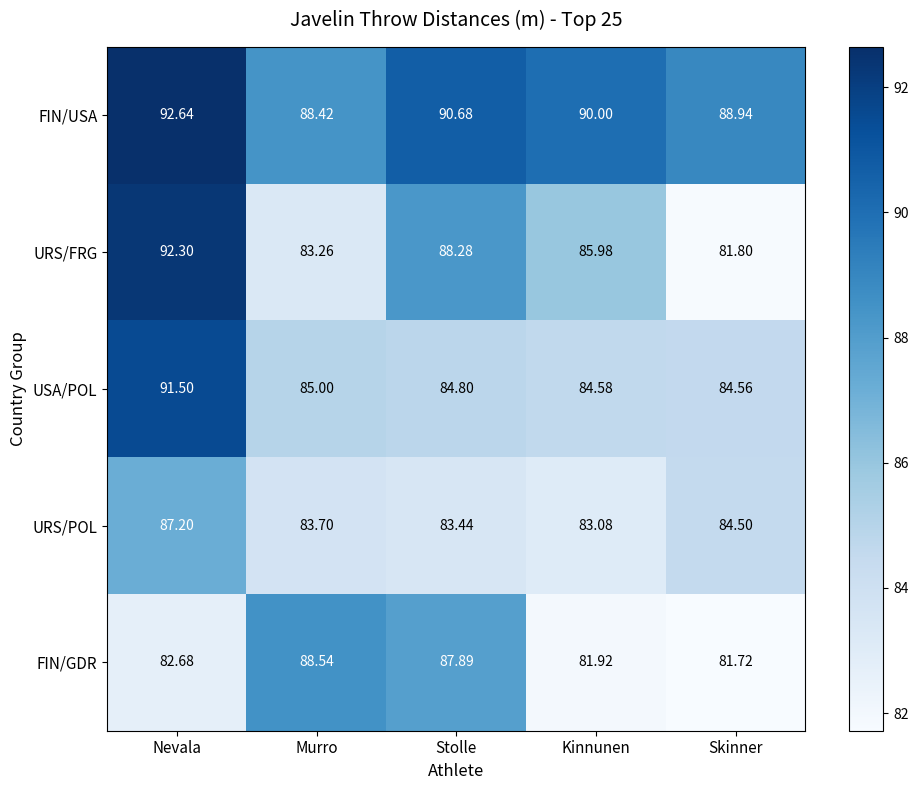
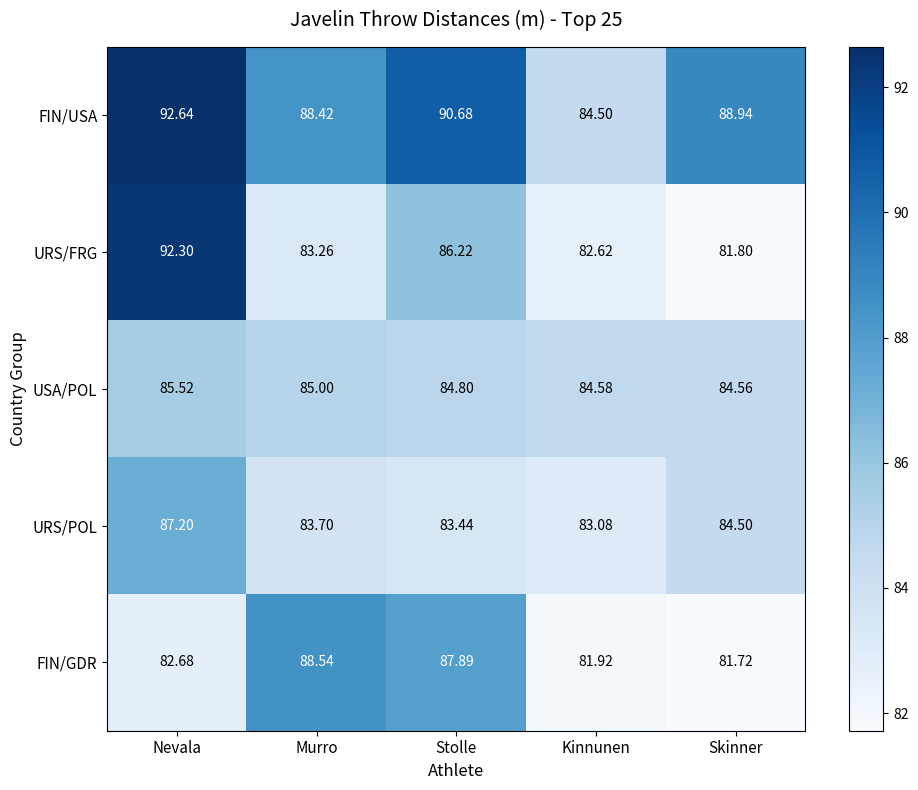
FIN/USA, Kinnunen: 90.00 -> 84.50
URS/FRG, Stolle: 88.28 -> 86.22
URS/FRG, Kinnunen: 85.98 -> 82.62
USA/POL, Nevala: 91.50 -> 85.52
